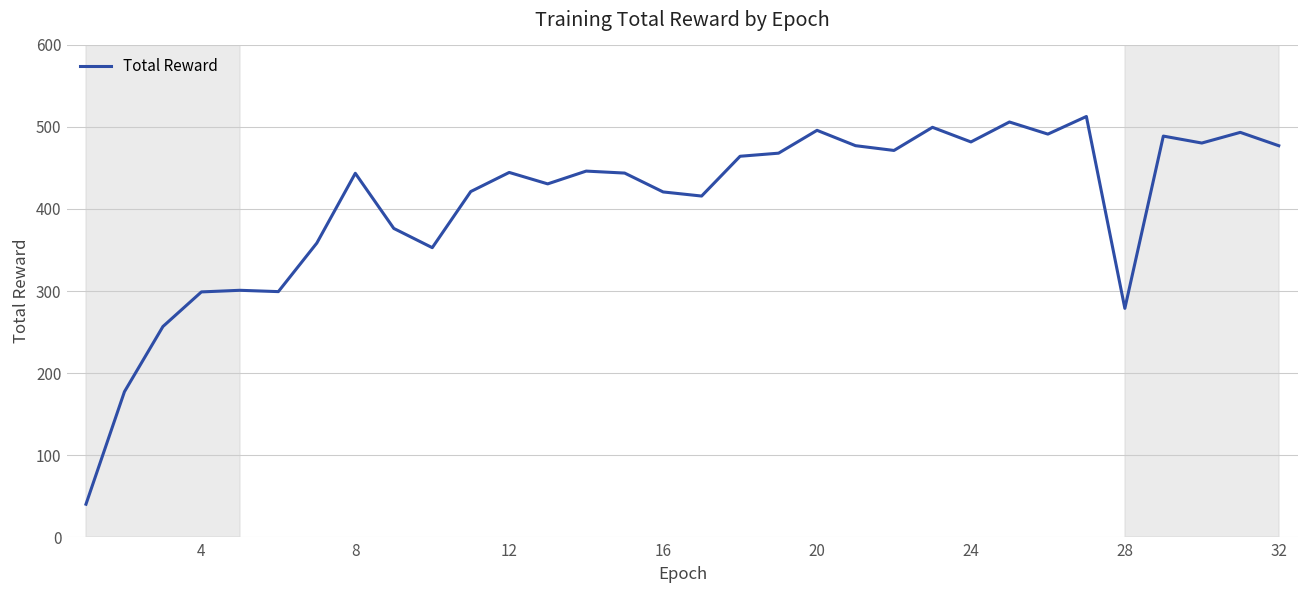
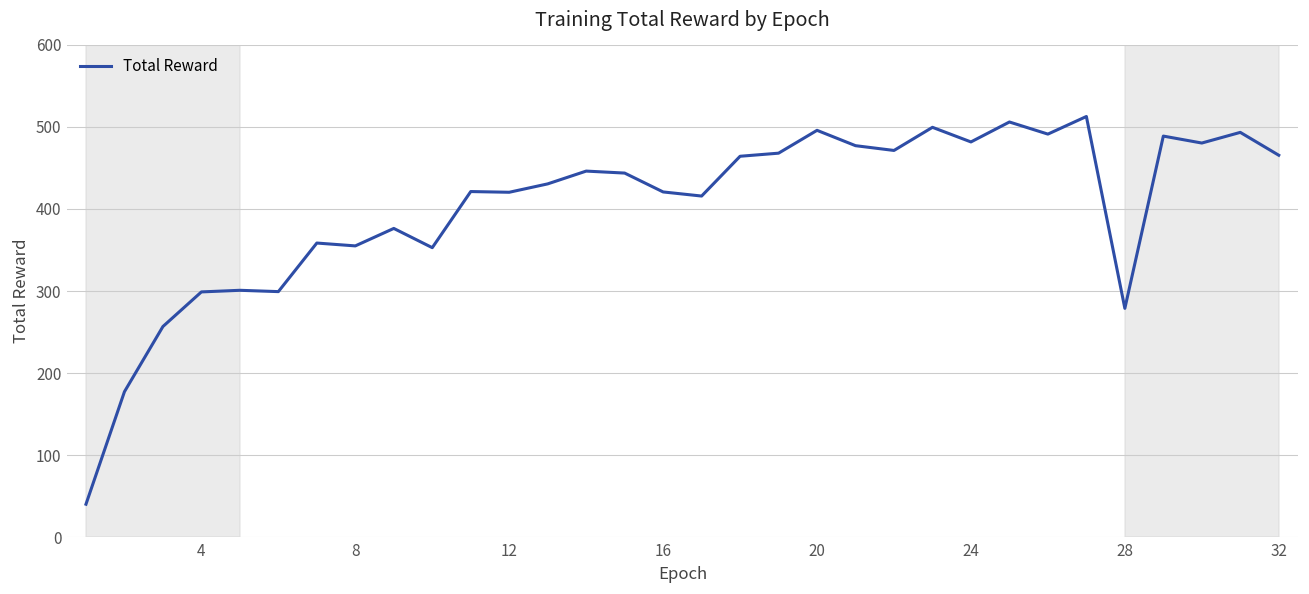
8: 440 -> 360
12: 440 -> 420
32: 480 -> 470
